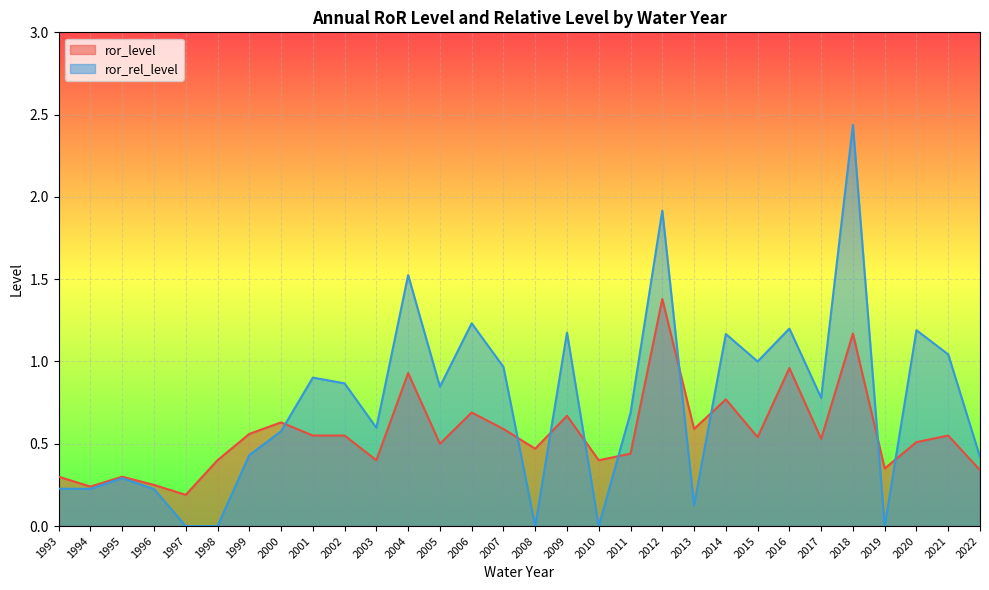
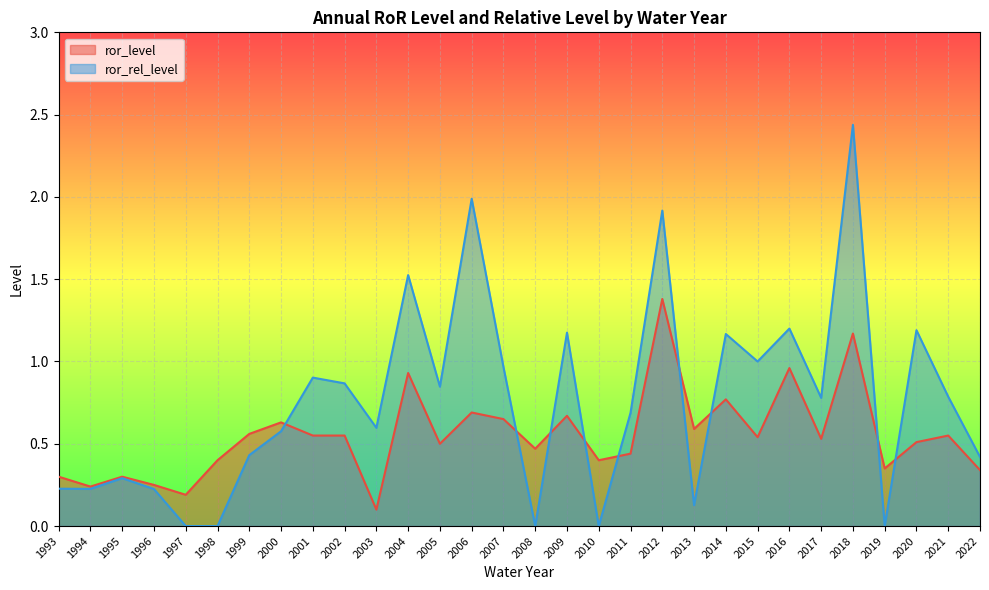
ror_level, 2003: 0.4 -> 0.1
ror_rel_level, 2006: 1.23 -> 1.99
ror_level, 2007: 0.59 -> 0.65
ror_rel_level, 2021: 1.04 -> 0.79
